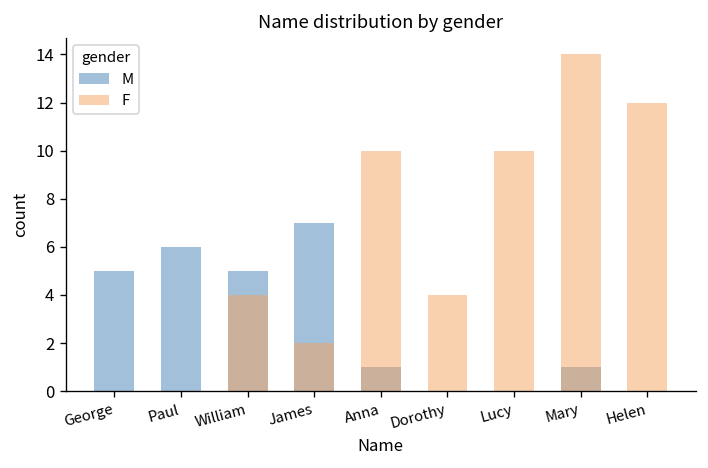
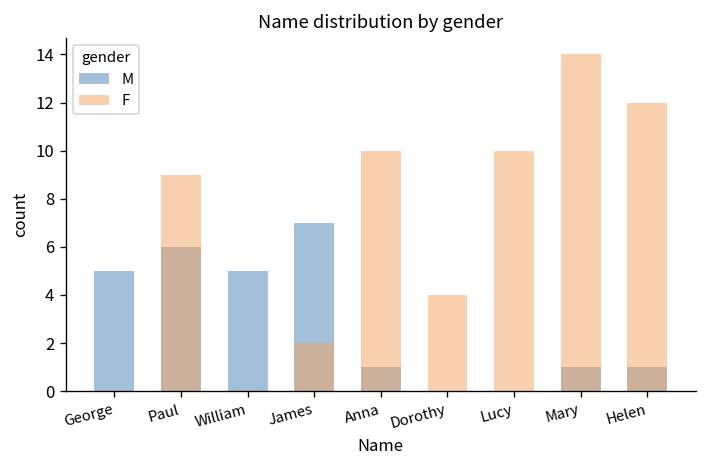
F, Paul: 0 -> 9
F, William: 4 -> 0
M, Helen: 0 -> 1
